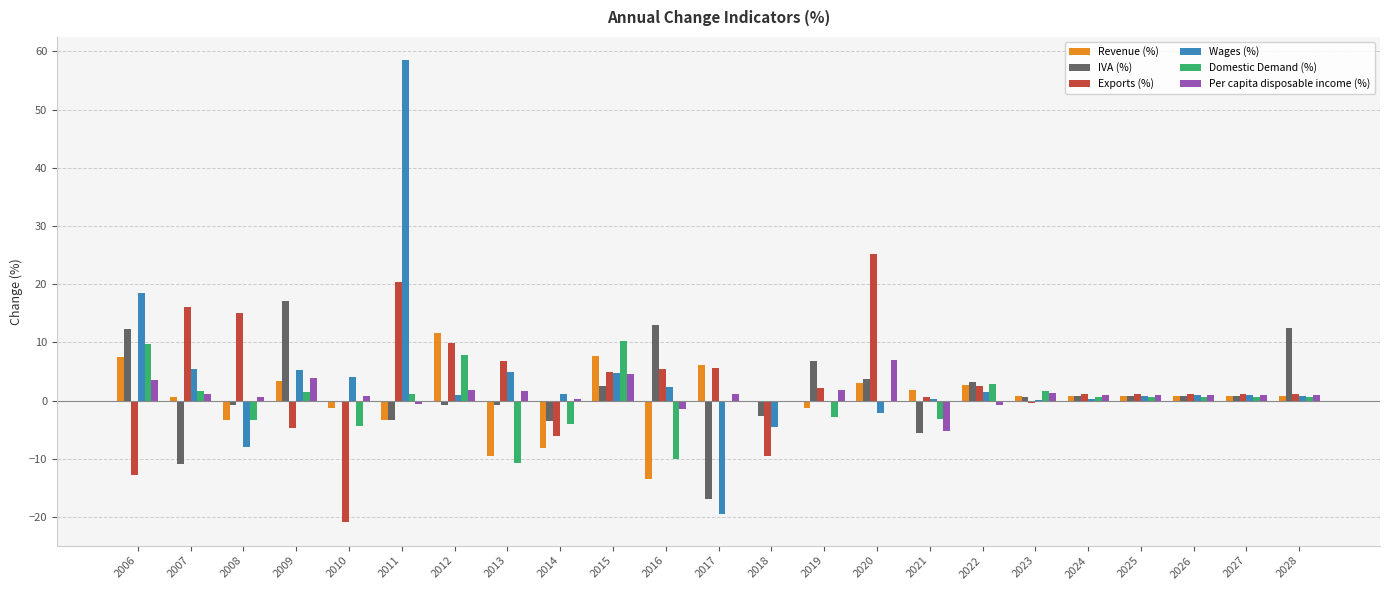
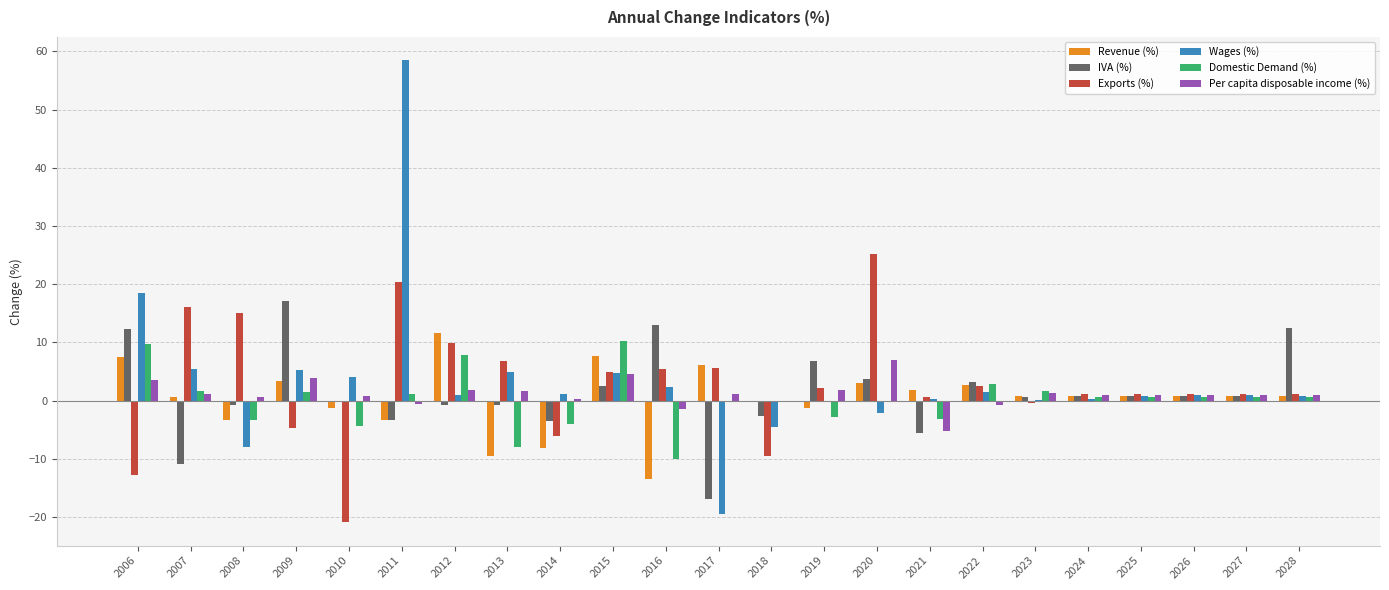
Domestic Demand (%), 2013: -11 -> -8
